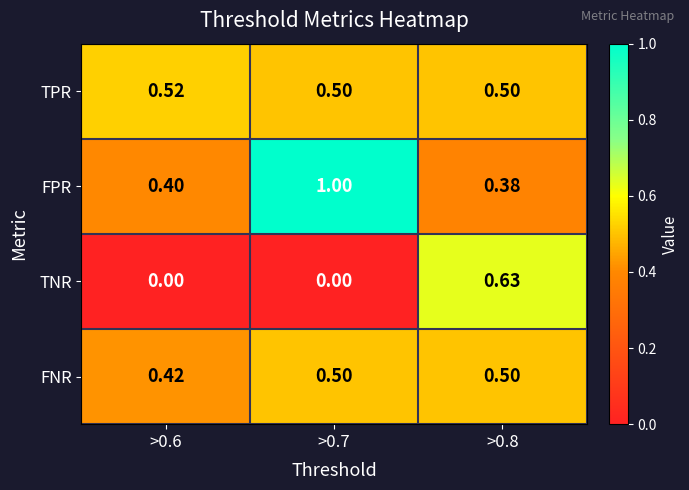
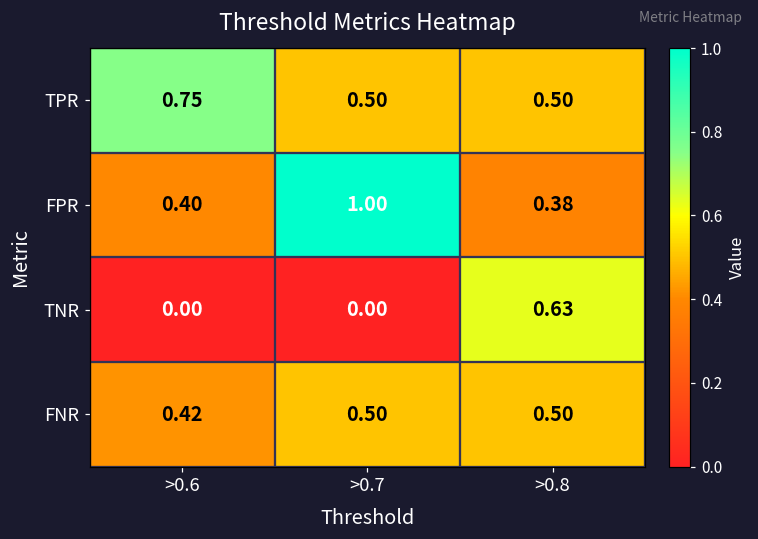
TPR, >0.6: 0.52 -> 0.75
